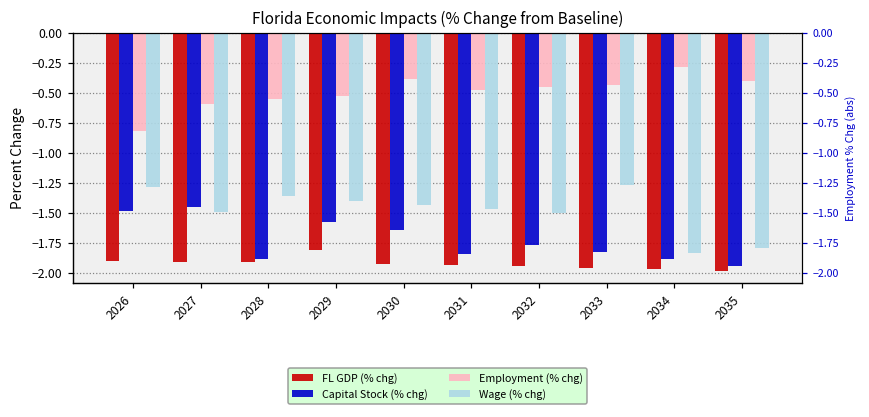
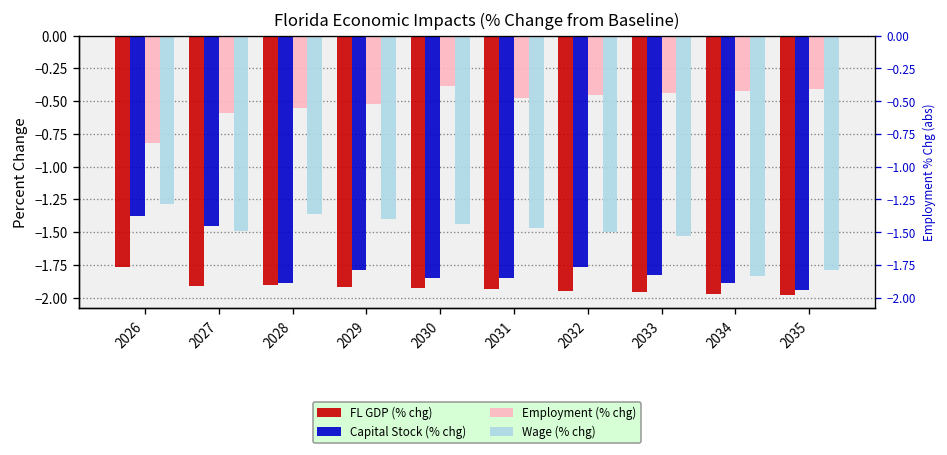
FL GDP (% chg), 2026: -1.90 -> -1.77
Capital Stock (% chg), 2026: -1.48 -> -1.37
FL GDP (% chg), 2029: -1.81 -> -1.92
Capital Stock (% chg), 2029: -1.57 -> -1.79
Capital Stock (% chg), 2030: -1.64 -> -1.85
Wage (% chg), 2033: -1.27 -> -1.53
Employment (% chg), 2034: -0.29 -> -0.42
